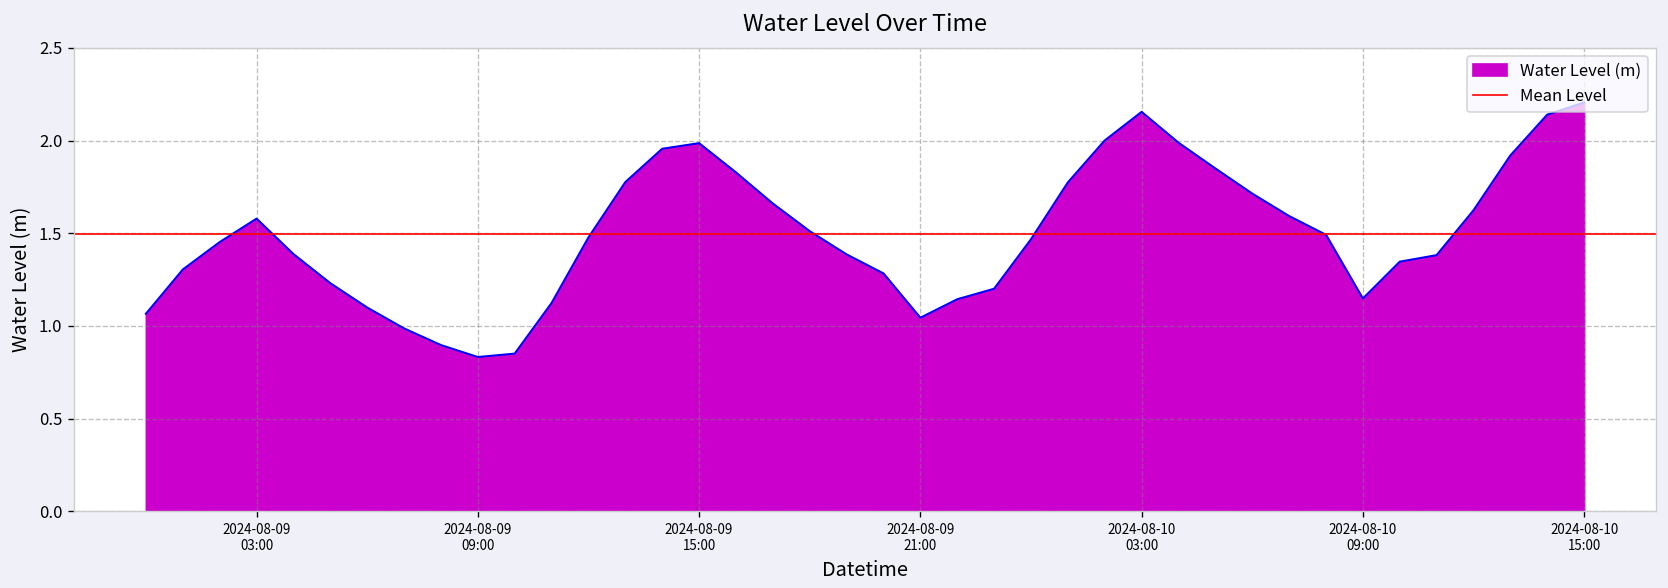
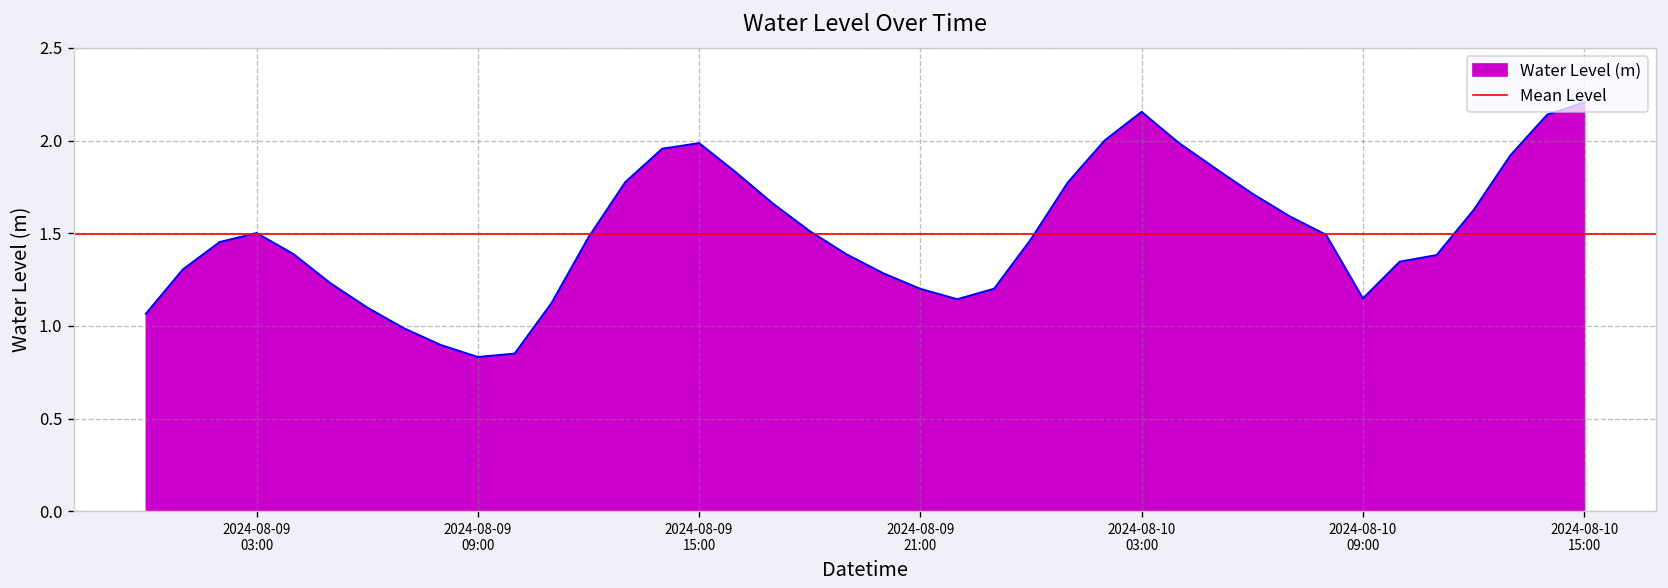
2024-08-09 03:00: 1.58 -> 1.50
2024-08-09 21:00: 1.04 -> 1.20
